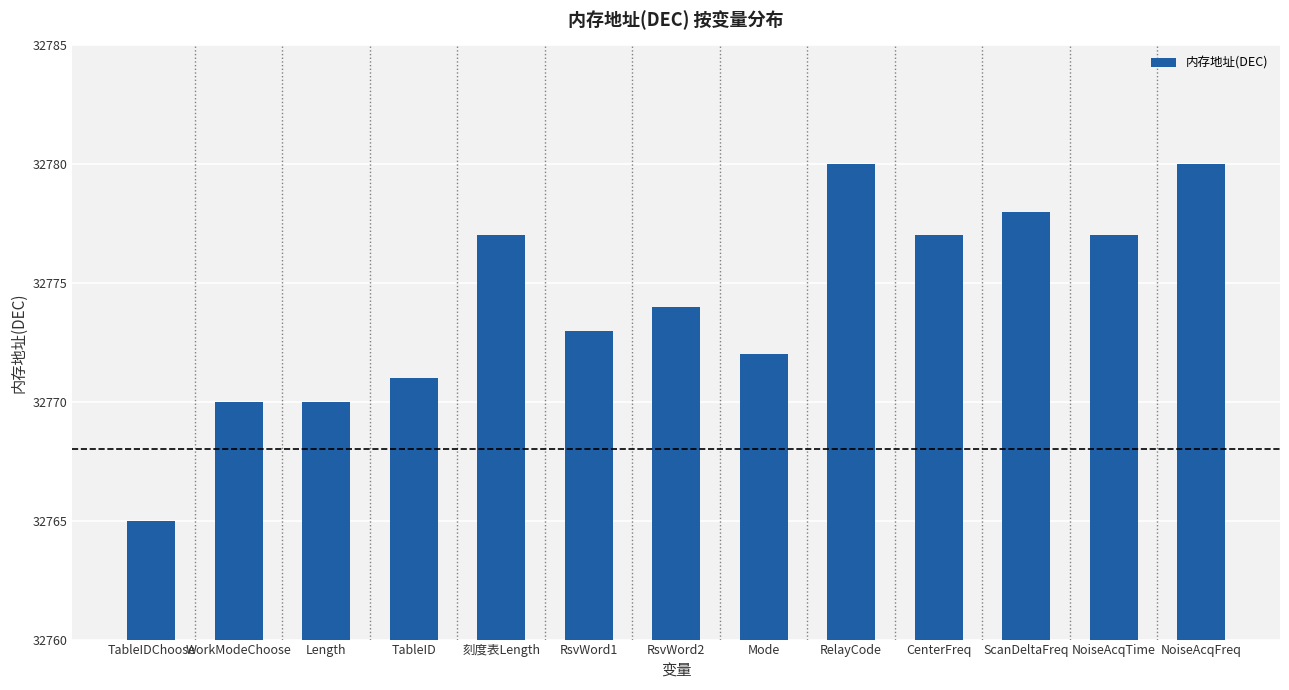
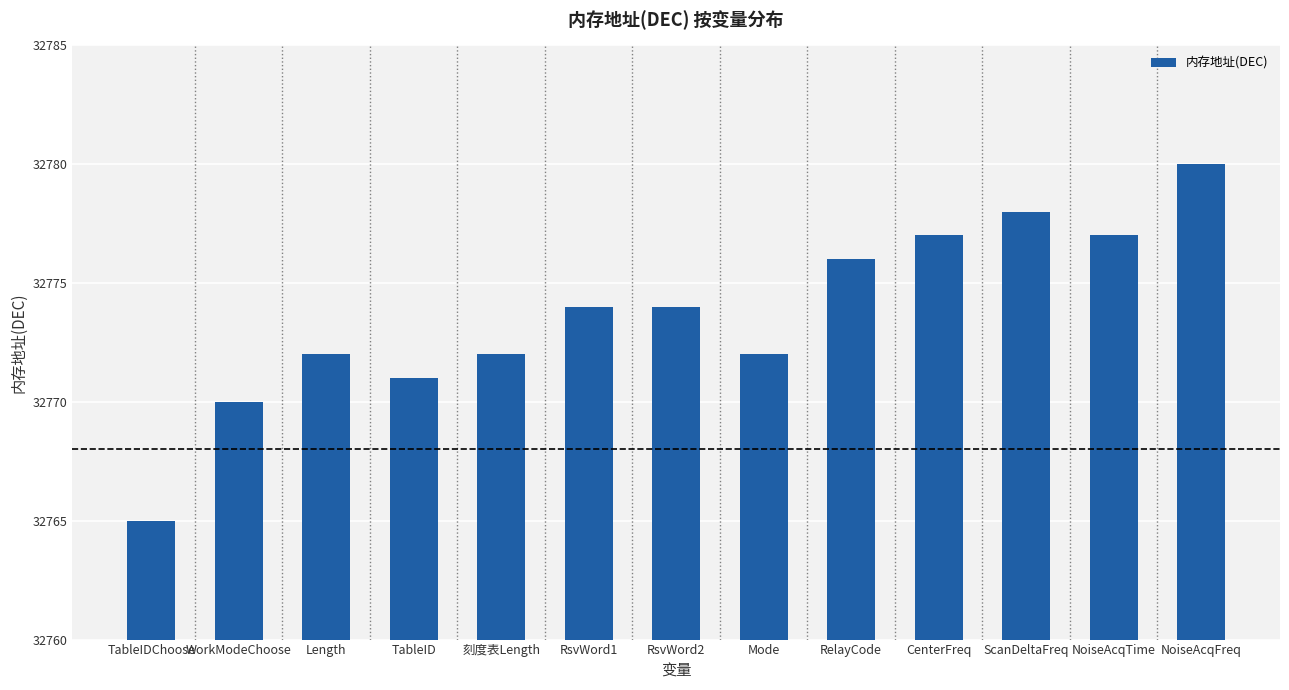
Length: 32770 -> 32772
刻度表Length: 32777 -> 32772
RsvWord1: 32773 -> 32774
RelayCode: 32780 -> 32776
